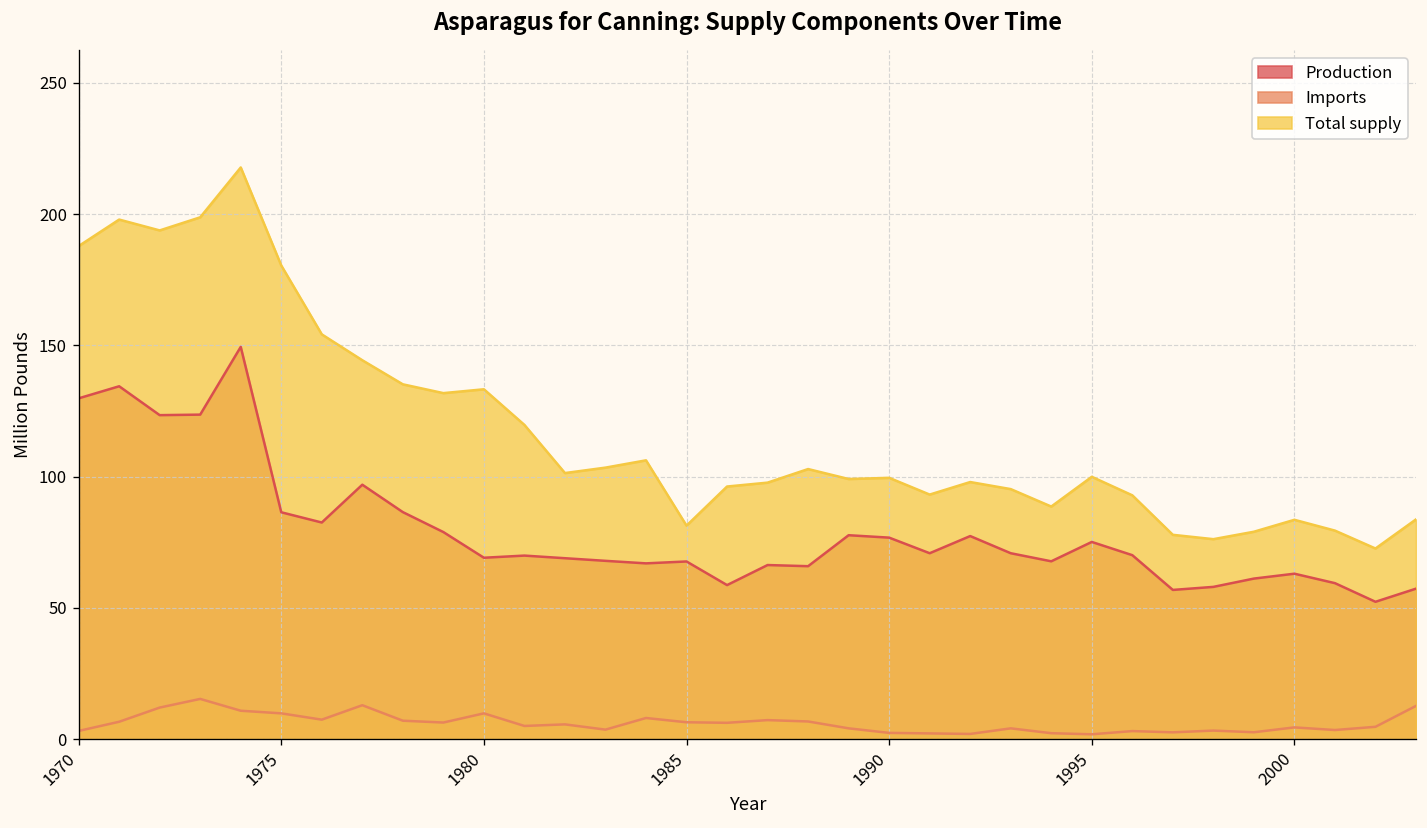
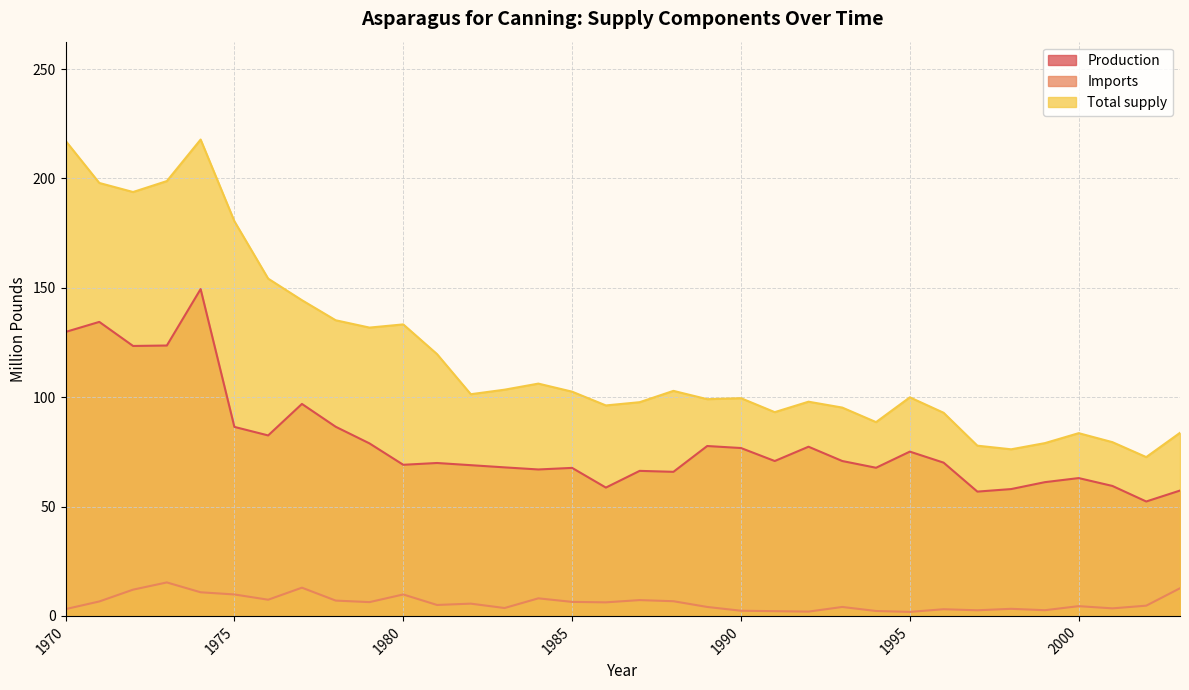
Total supply, 1970: 188 -> 217
Total supply, 1985: 81 -> 103
